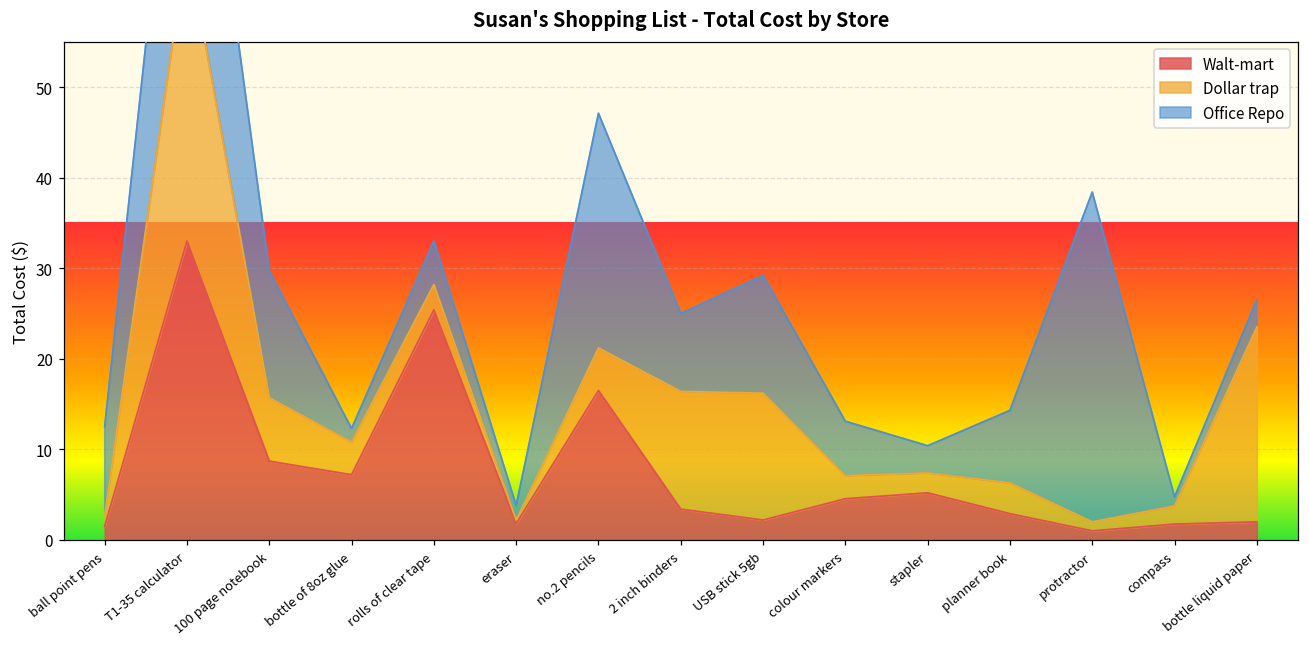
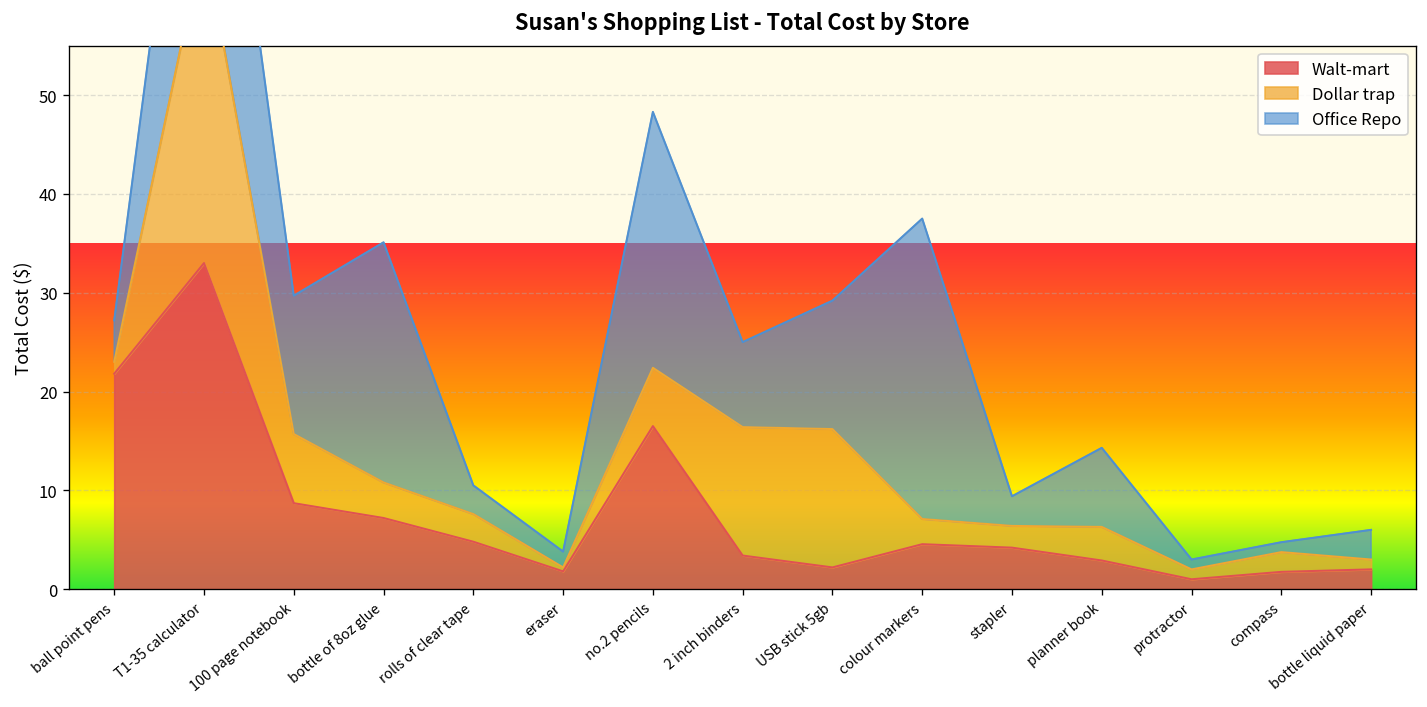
Walt-mart, ball point pens: 2 -> 22
Office Repo, ball point pens: 10 -> 4
Office Repo, bottle of 8oz glue: 2 -> 24
Walt-mart, rolls of clear tape: 25 -> 5
Office Repo, rolls of clear tape: 5 -> 3
Dollar trap, no.2 pencils: 5 -> 6
Office Repo, colour markers: 6 -> 30
Walt-mart, stapler: 5 -> 4
Office Repo, protractor: 36 -> 1
Dollar trap, bottle liquid paper: 22 -> 1
